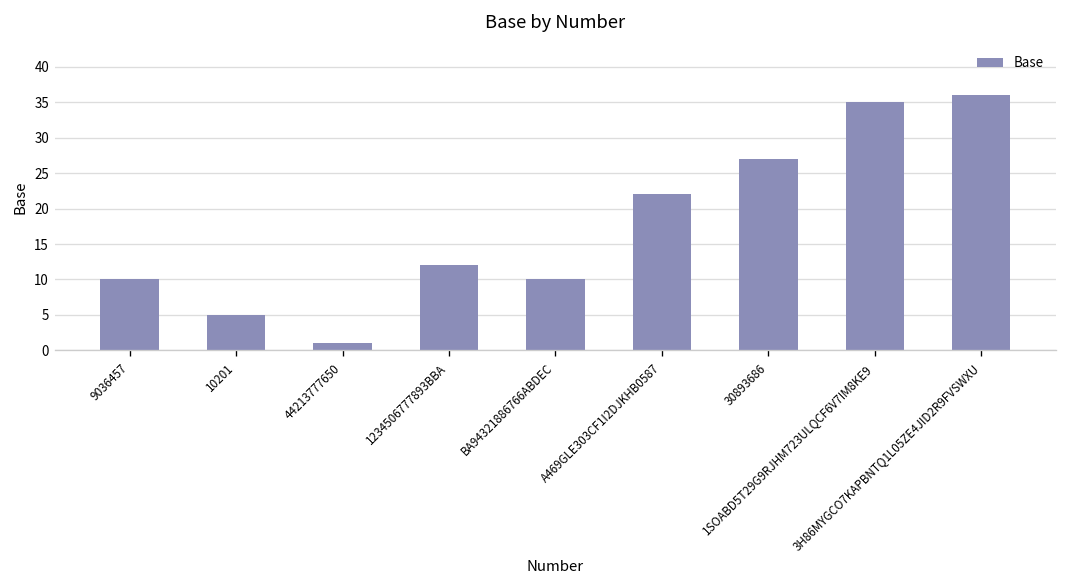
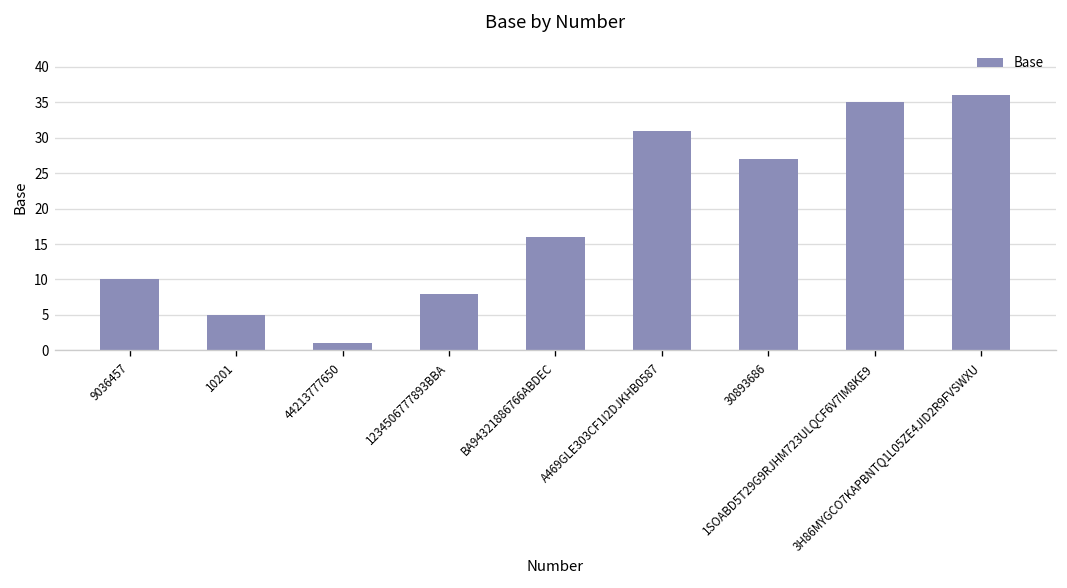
1234506777893BBA: 12 -> 8
BA94321886766ABDEC: 10 -> 16
A469GLE303CF1I2DJKHB0587: 22 -> 31
